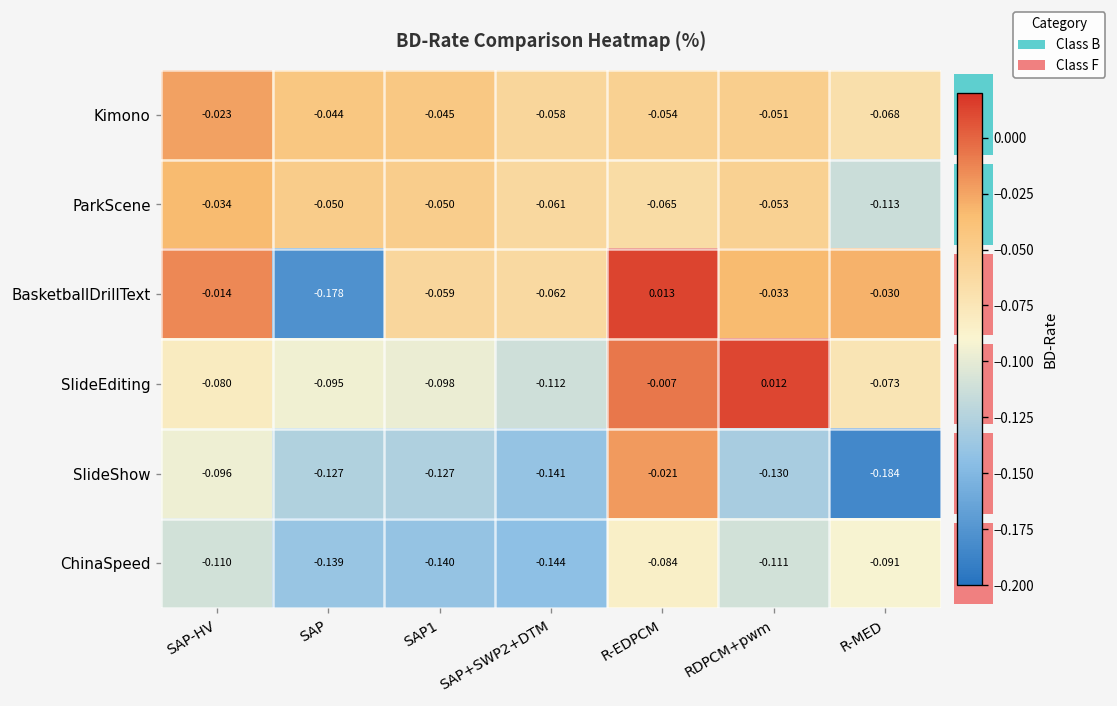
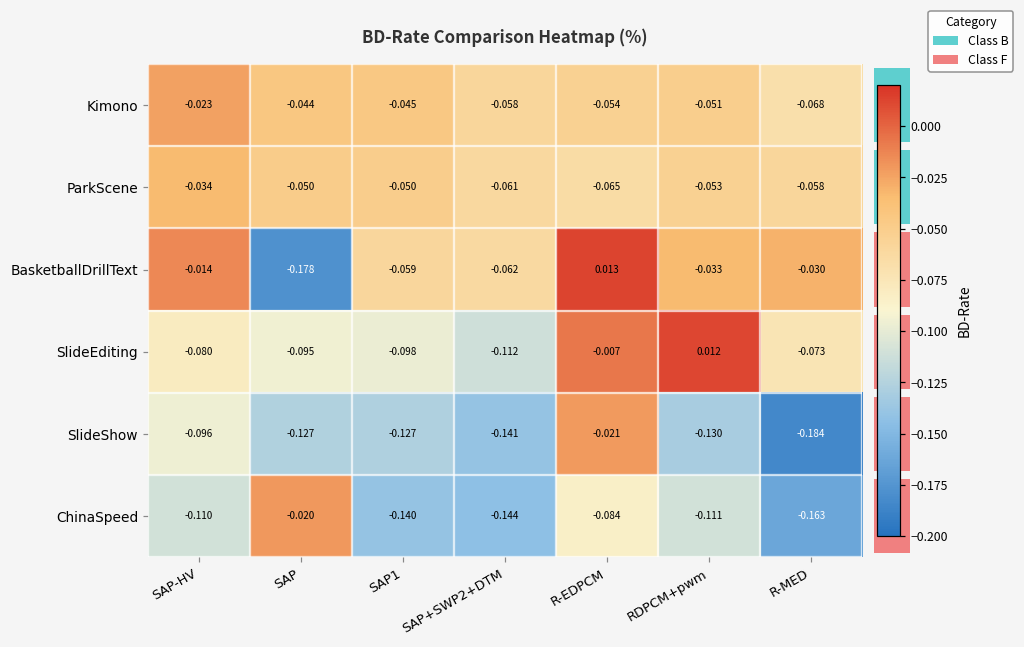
ParkScene, R-MED: -0.113 -> -0.058
ChinaSpeed, SAP: -0.139 -> -0.020
ChinaSpeed, R-MED: -0.091 -> -0.163
